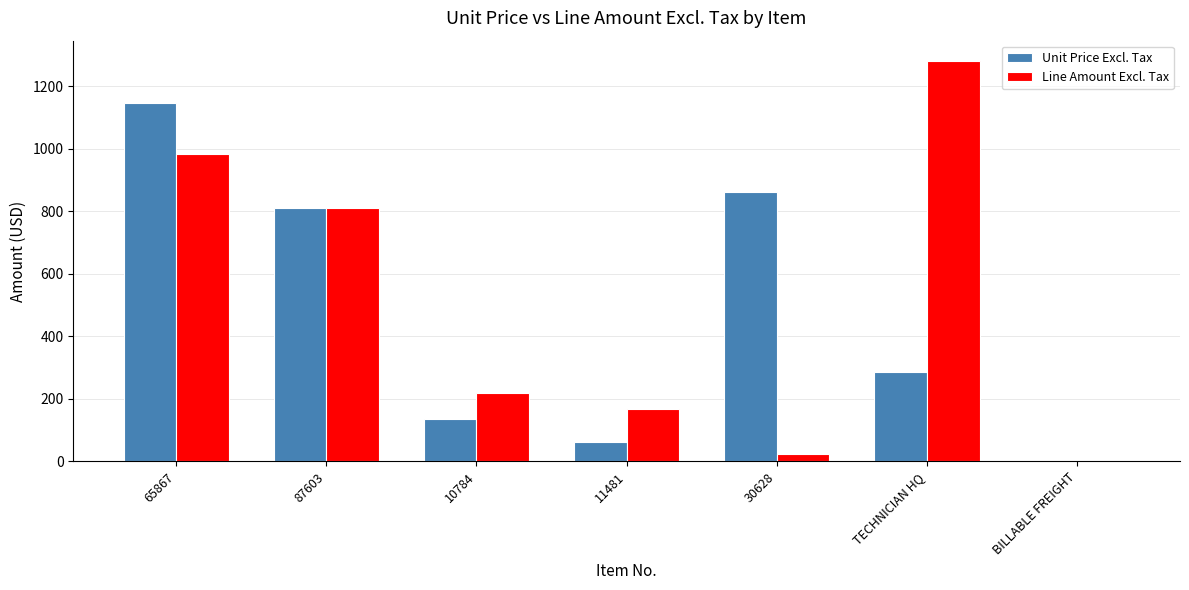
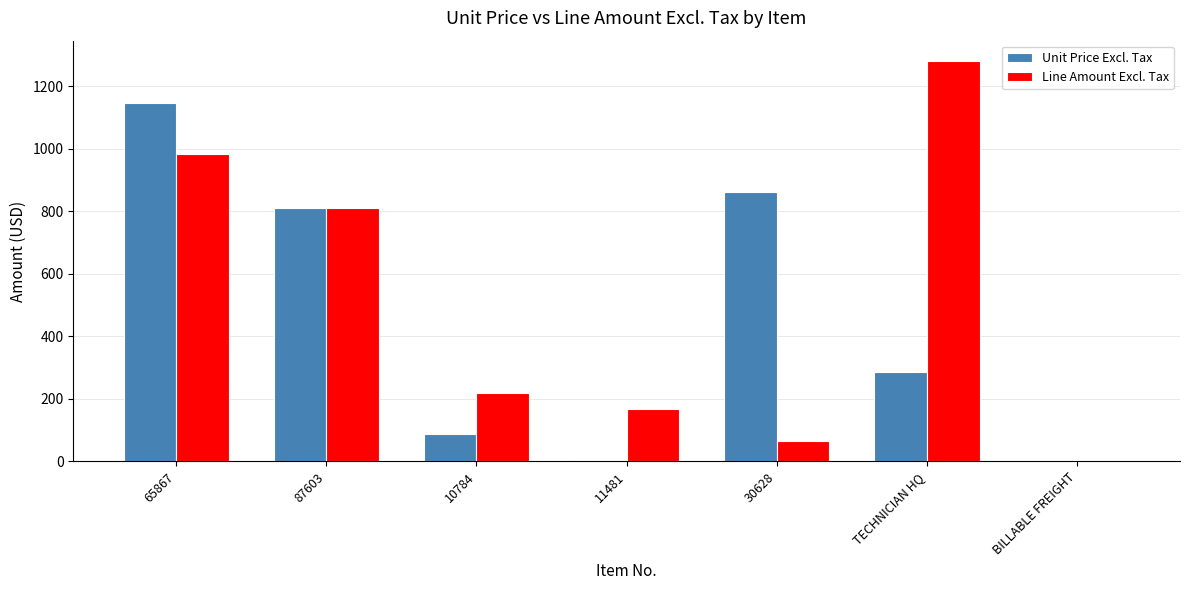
Unit Price Excl. Tax, 10784: 140 -> 90
Unit Price Excl. Tax, 11481: 60 -> 0
Line Amount Excl. Tax, 30628: 30 -> 60
